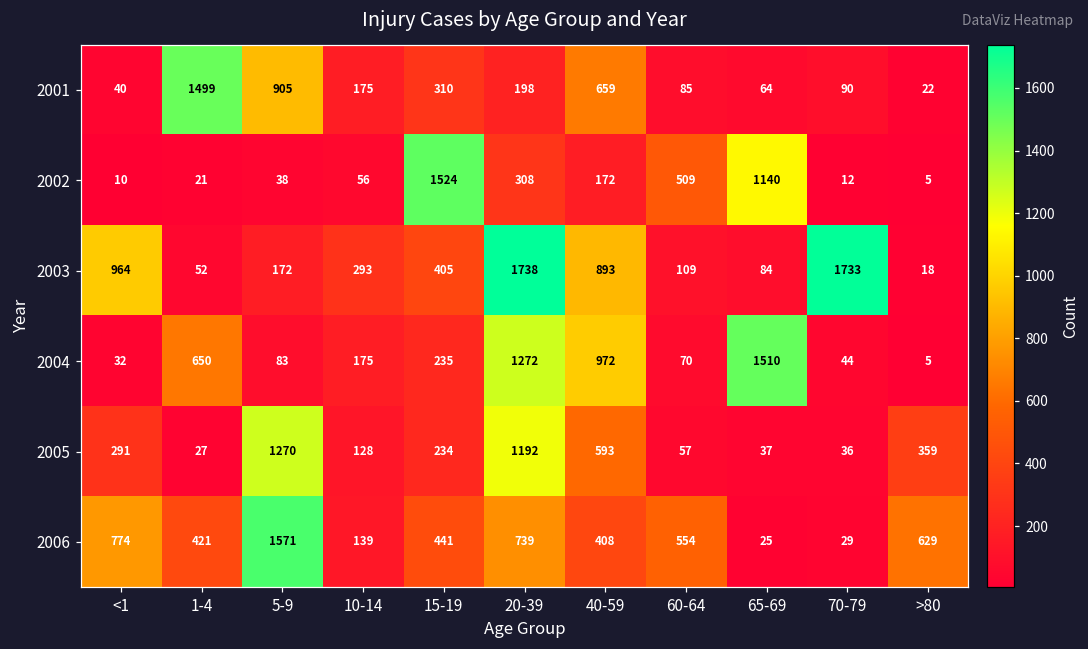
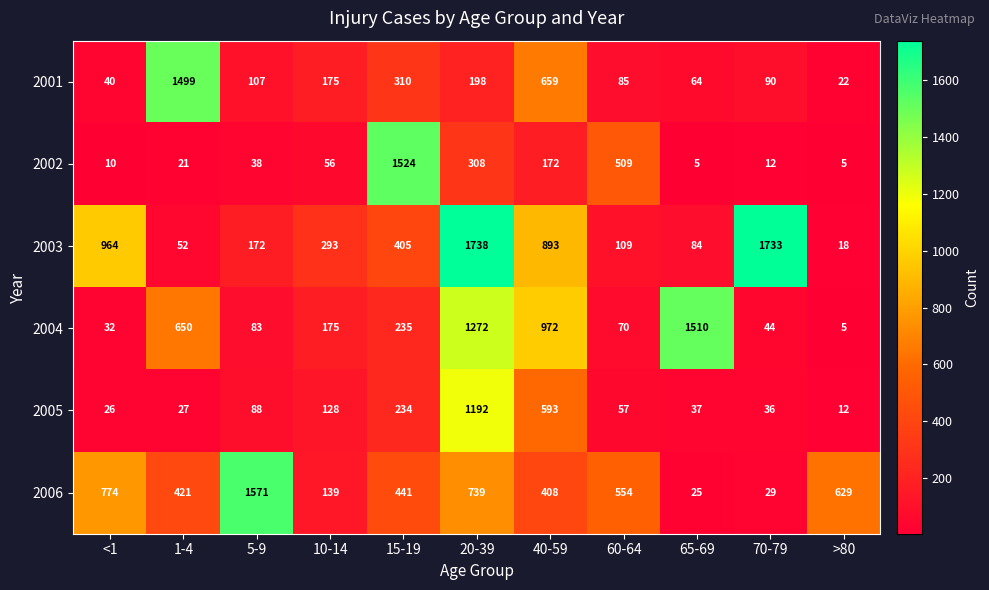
2001, 5-9: 905 -> 107
2002, 65-69: 1140 -> 5
2005, <1: 291 -> 26
2005, 5-9: 1270 -> 88
2005, >80: 359 -> 12
